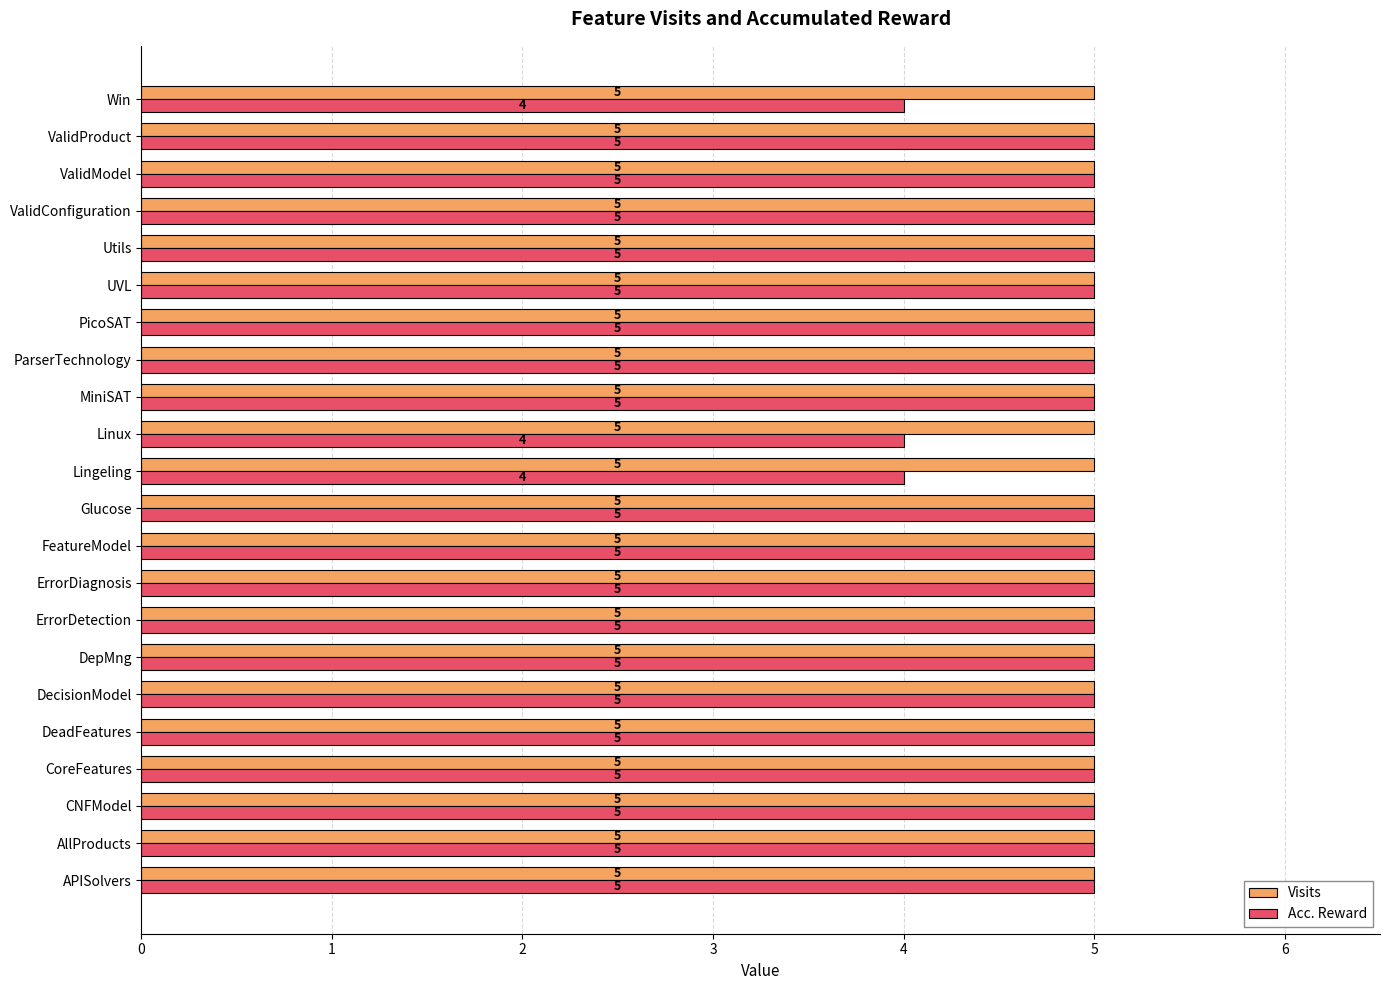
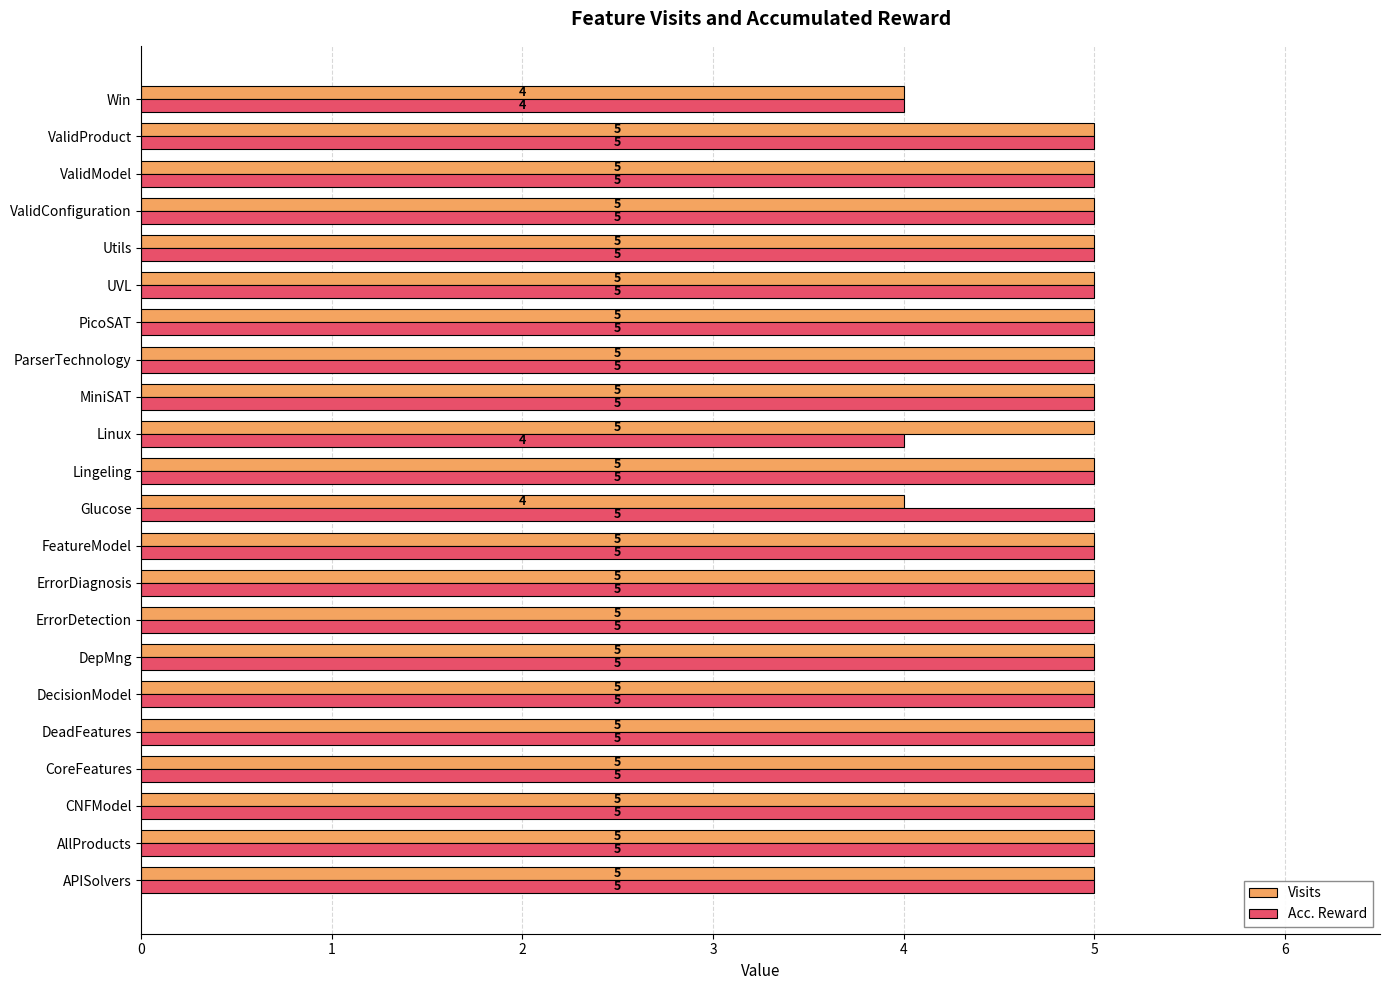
Visits, Win: 5 -> 4
Acc. Reward, Lingeling: 4 -> 5
Visits, Glucose: 5 -> 4
